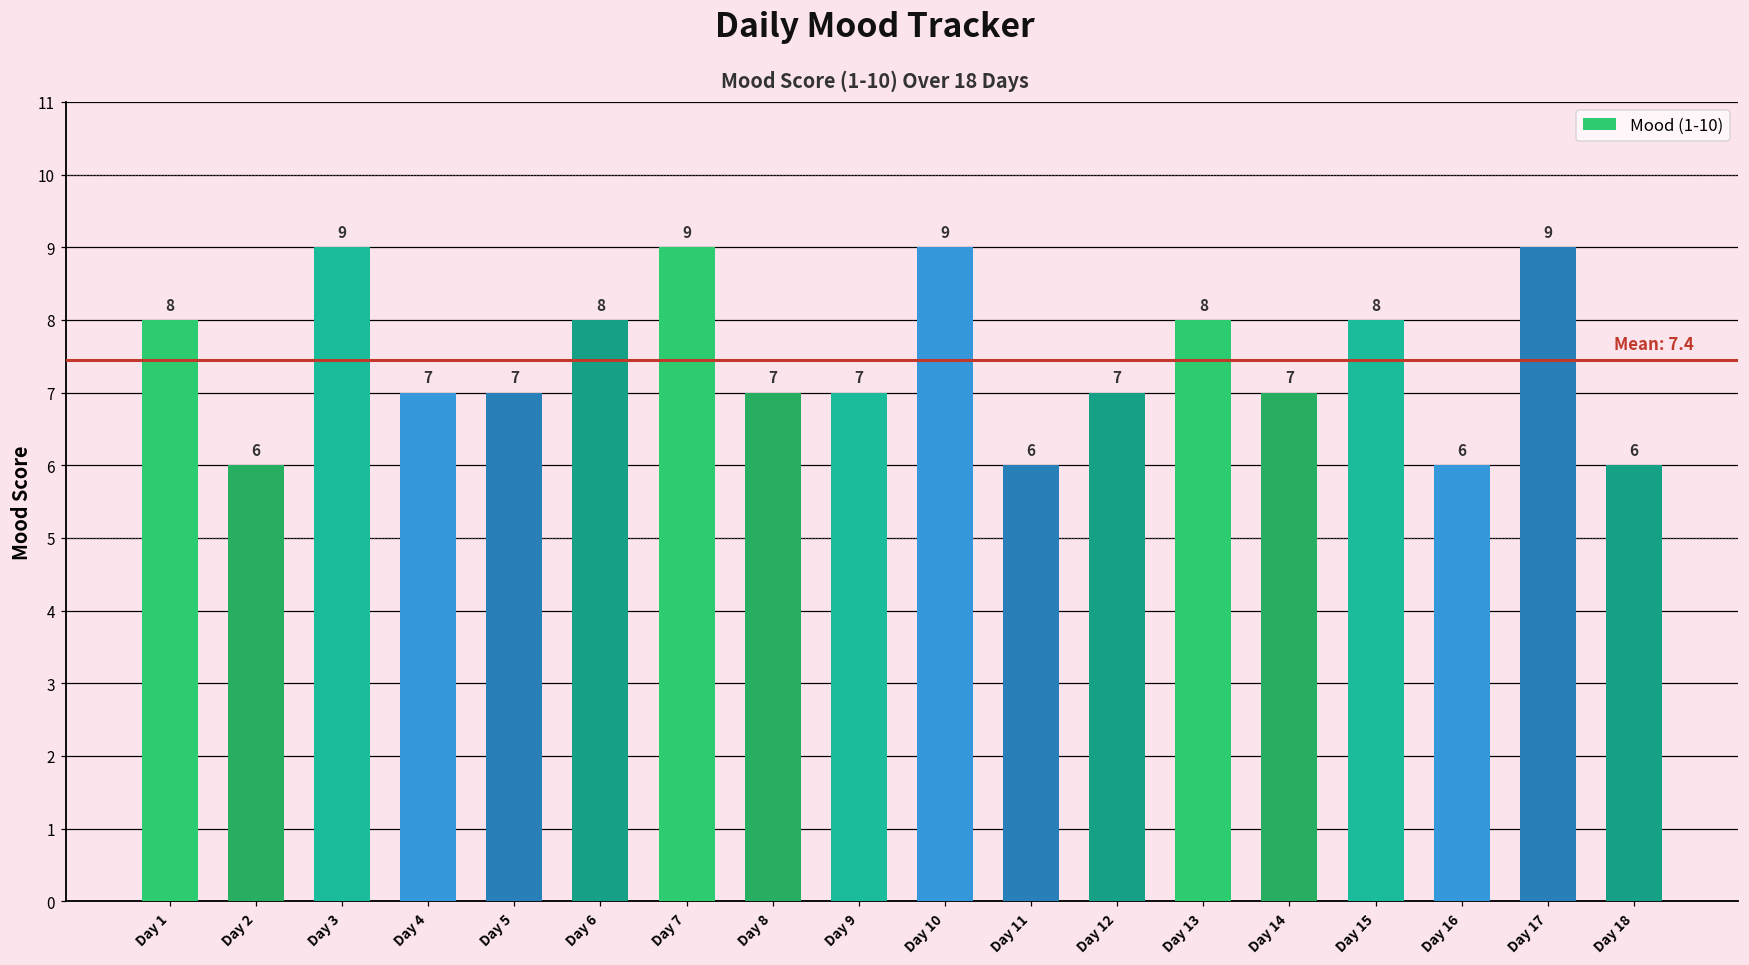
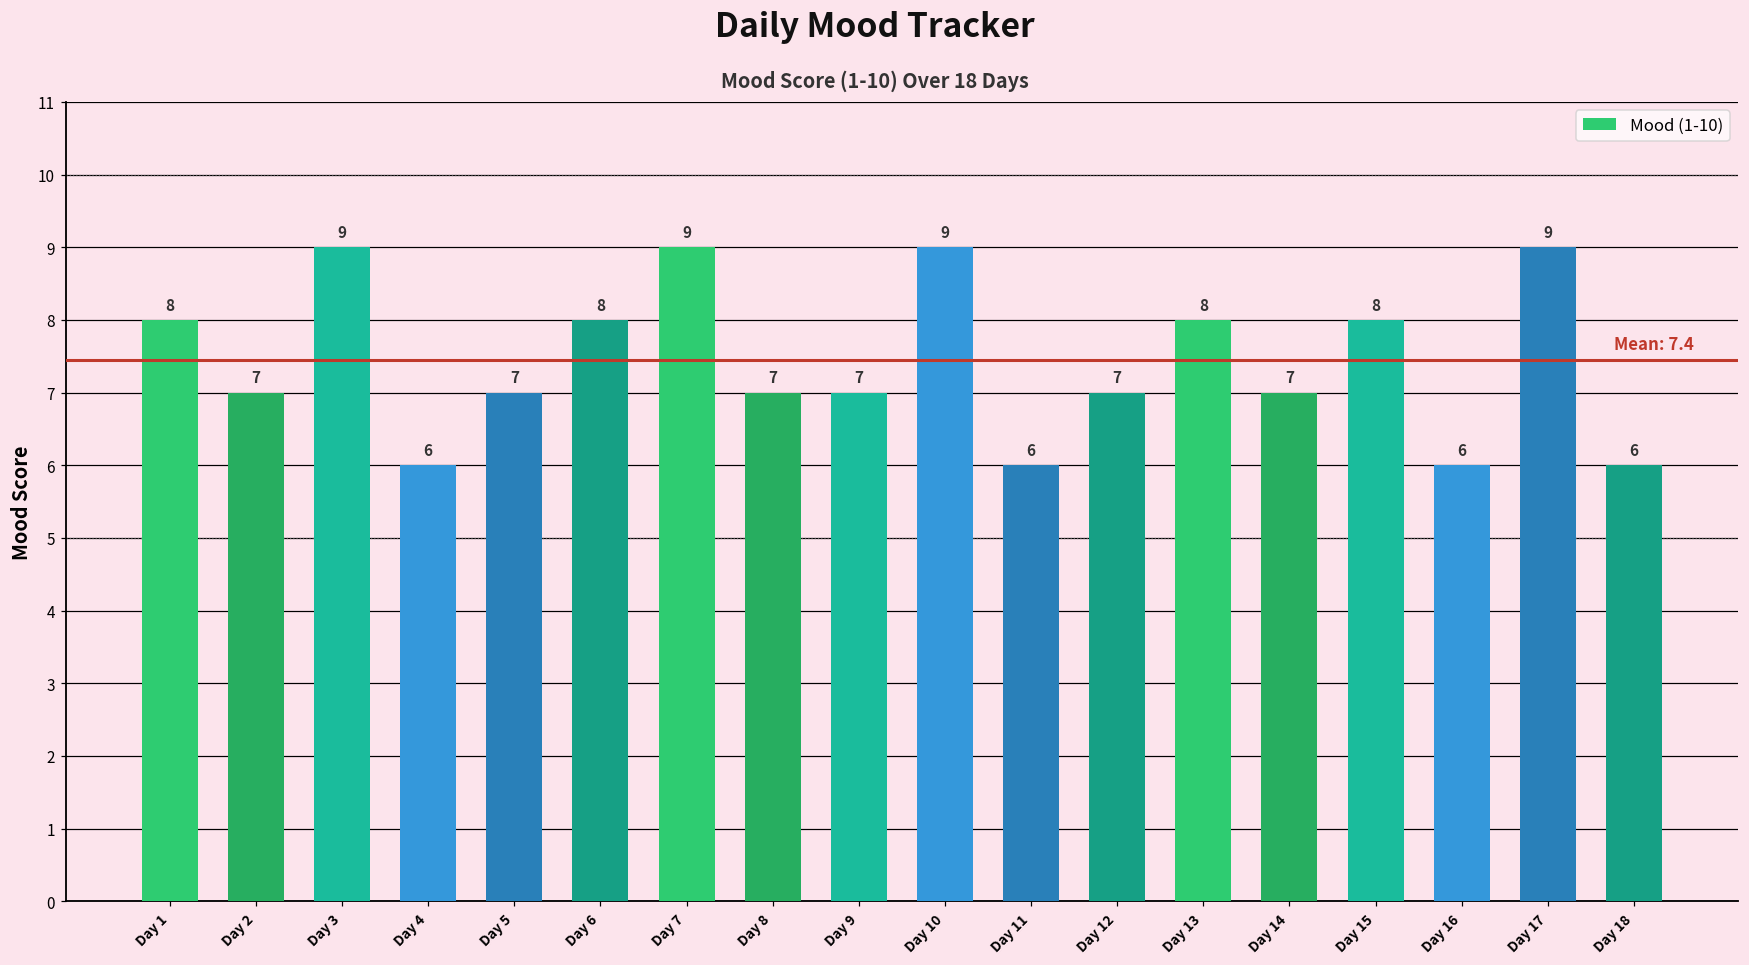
Day 2: 6 -> 7
Day 4: 7 -> 6
